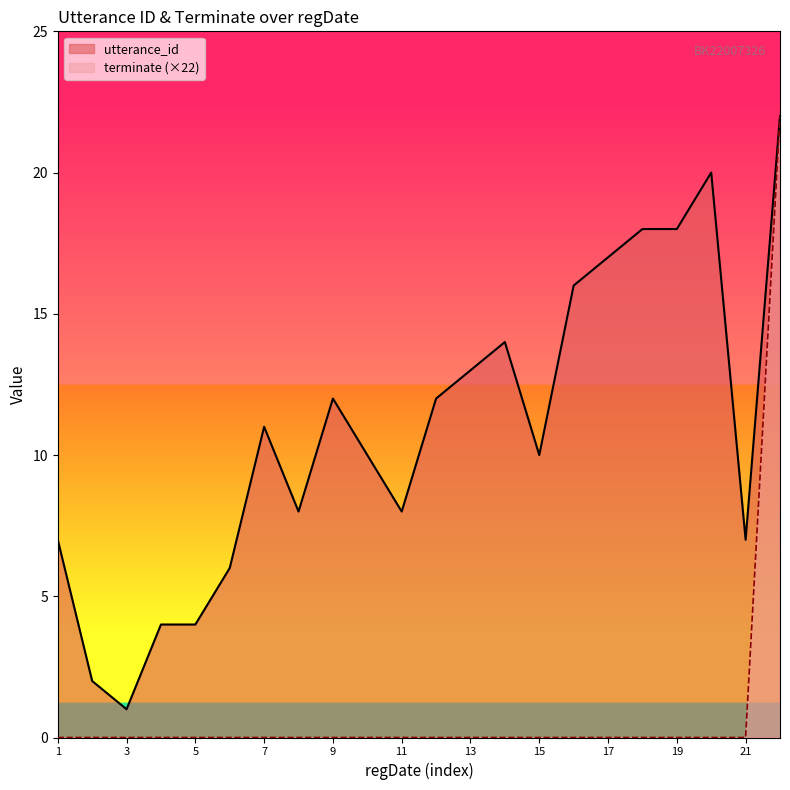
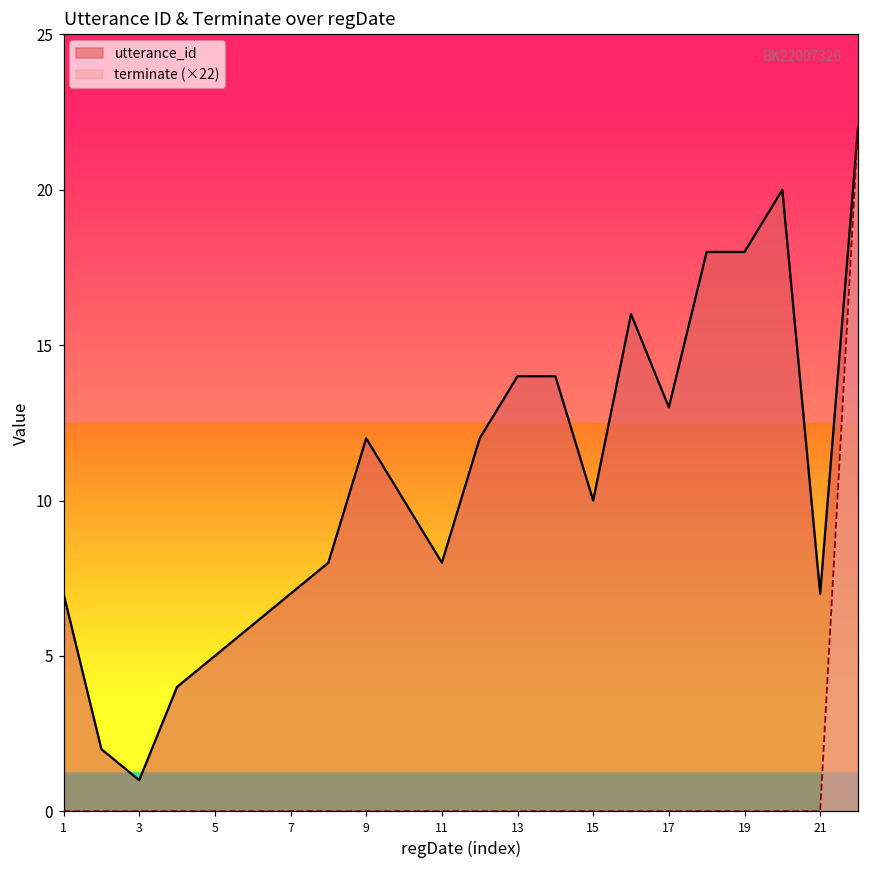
utterance_id, 5: 4 -> 5
utterance_id, 7: 11 -> 7
utterance_id, 13: 13 -> 14
utterance_id, 17: 17 -> 13
